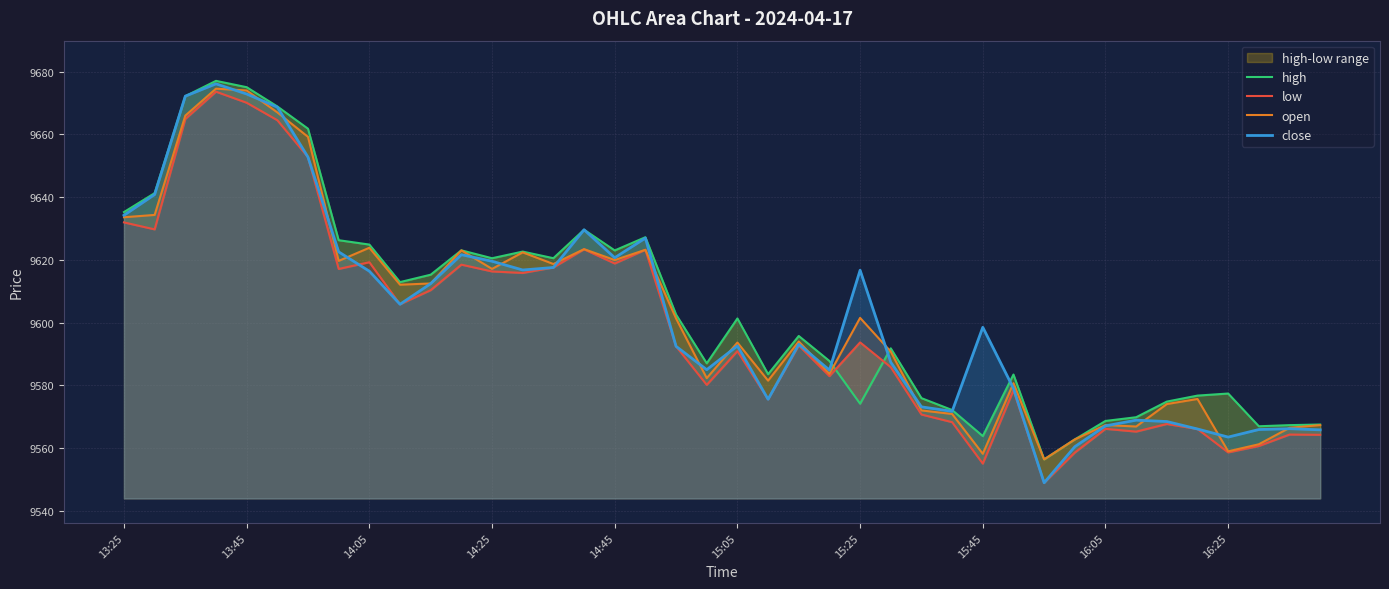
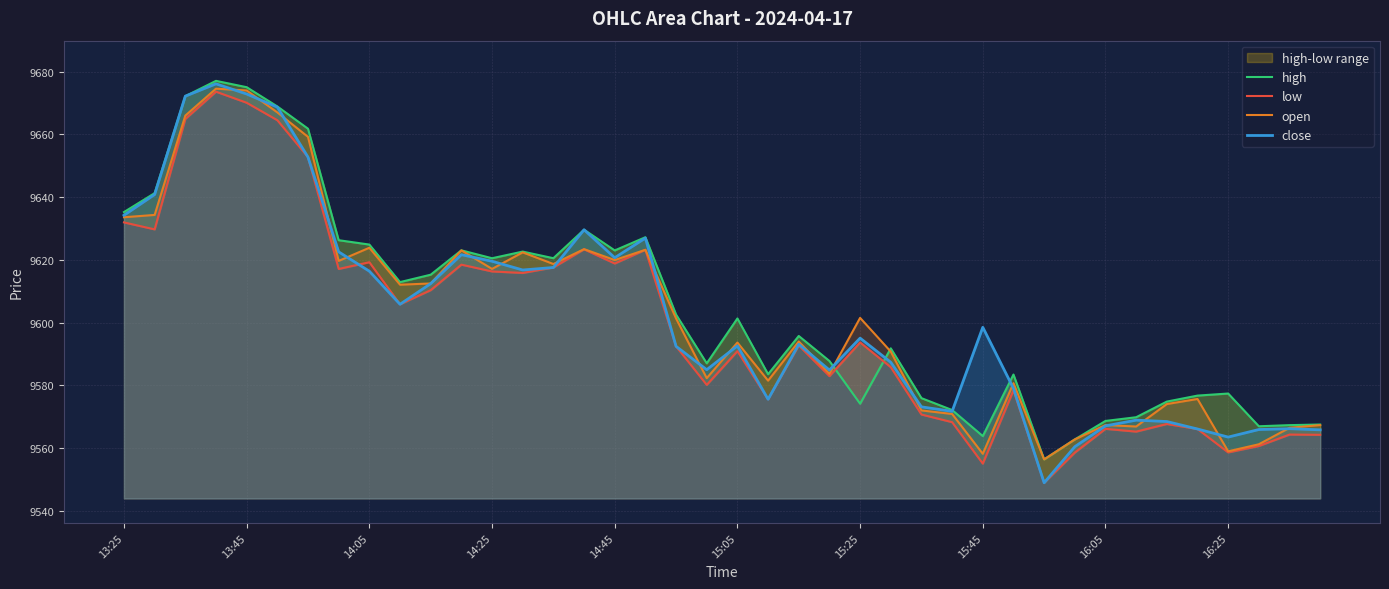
close, 15:25: 9617 -> 9595
